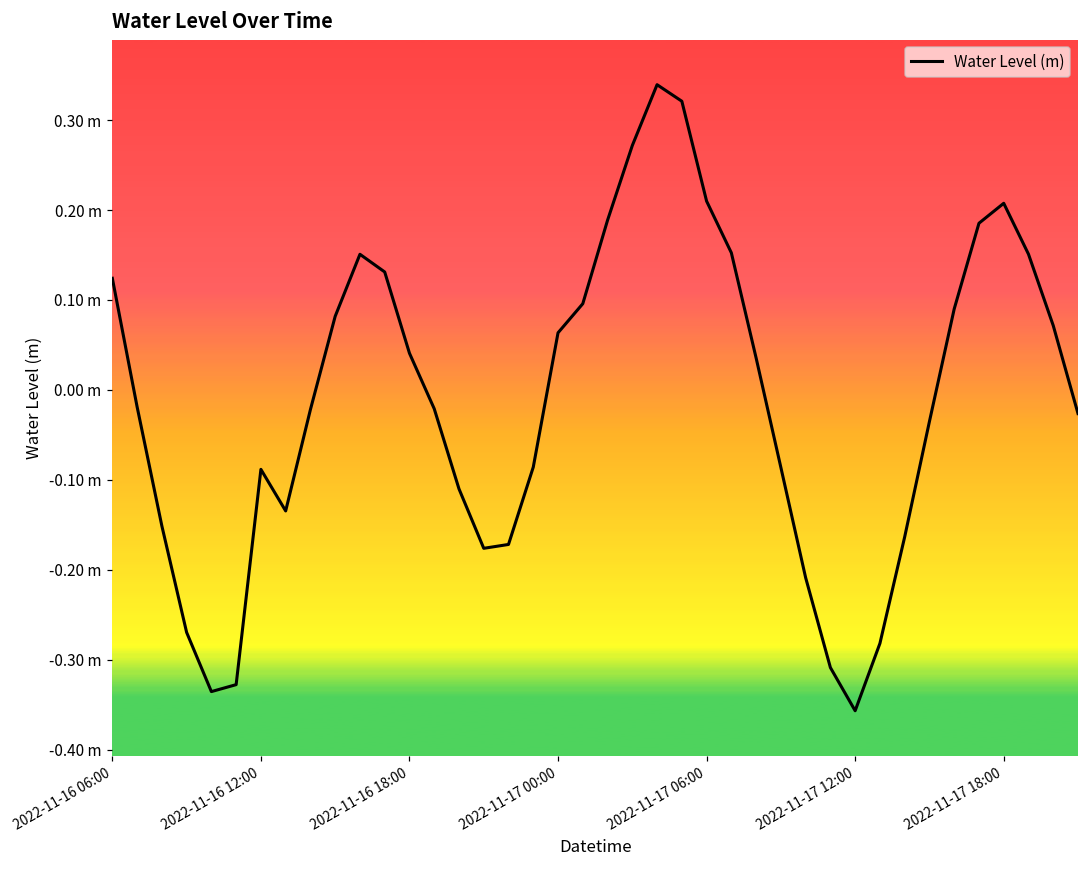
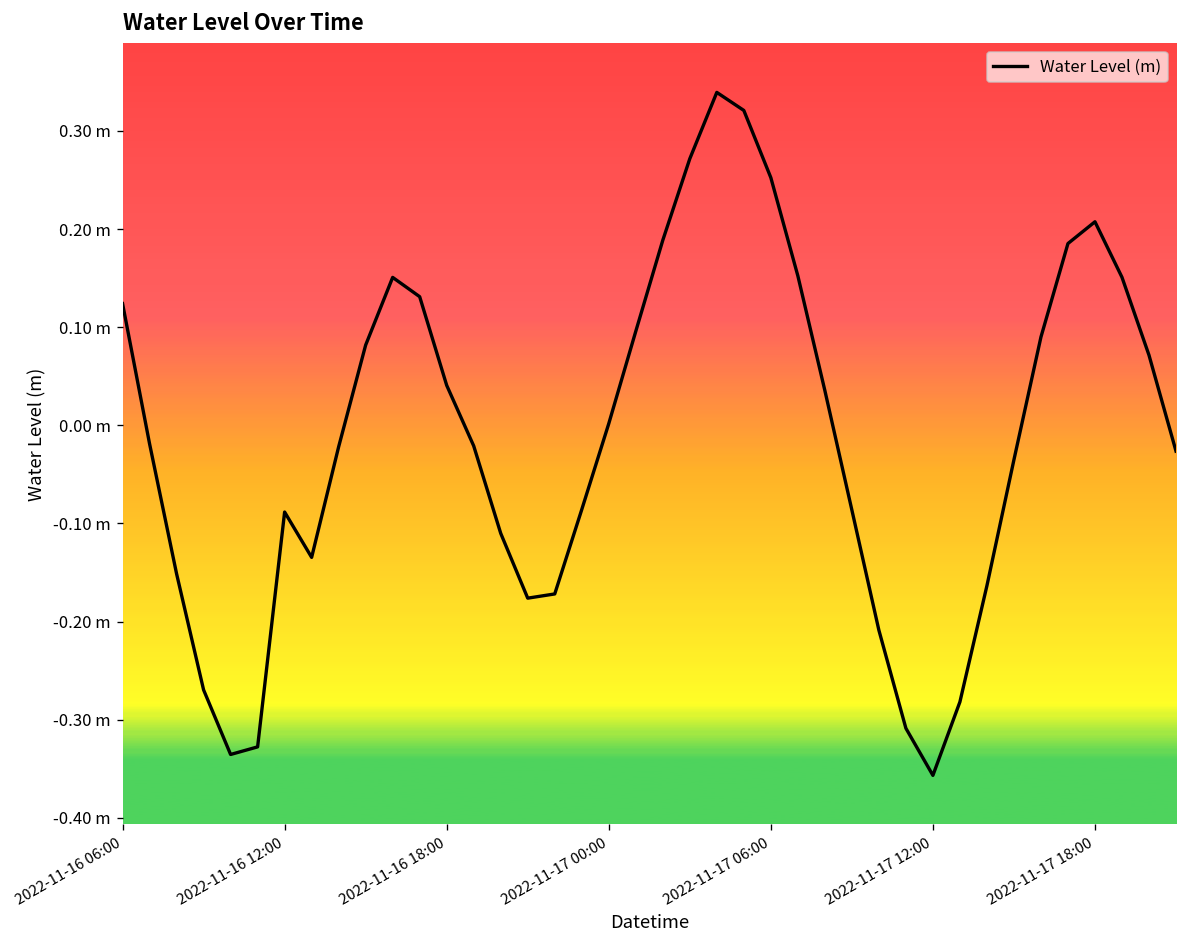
2022-11-17 00:00: 0.06 m -> 0.00 m
2022-11-17 06:00: 0.21 m -> 0.25 m
